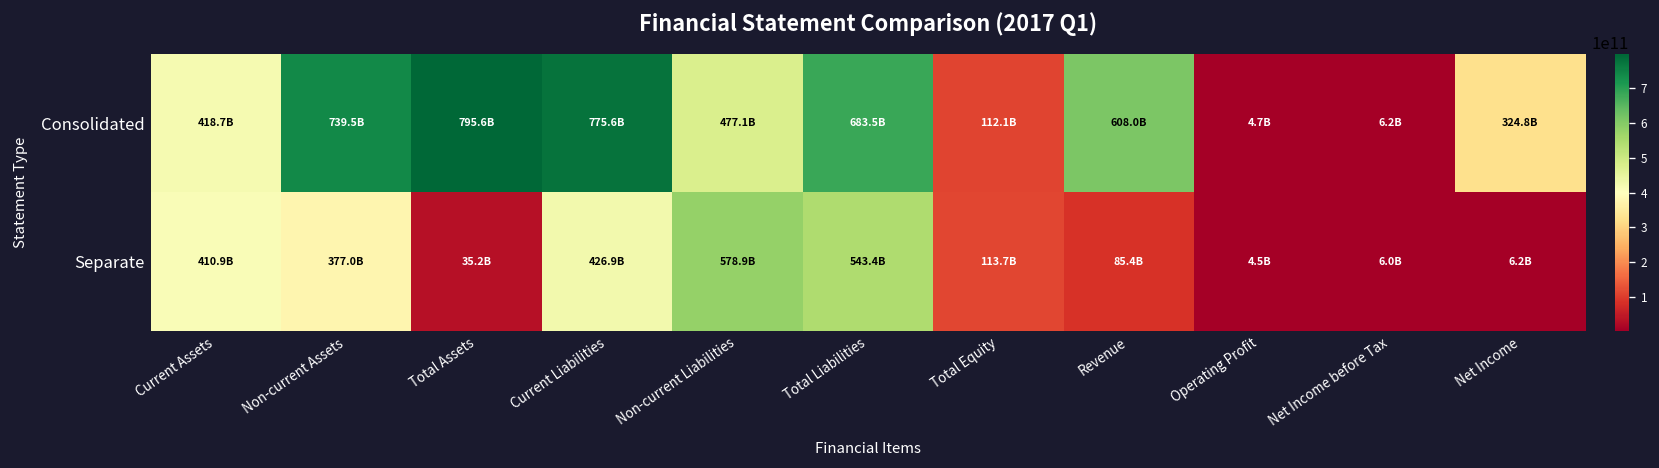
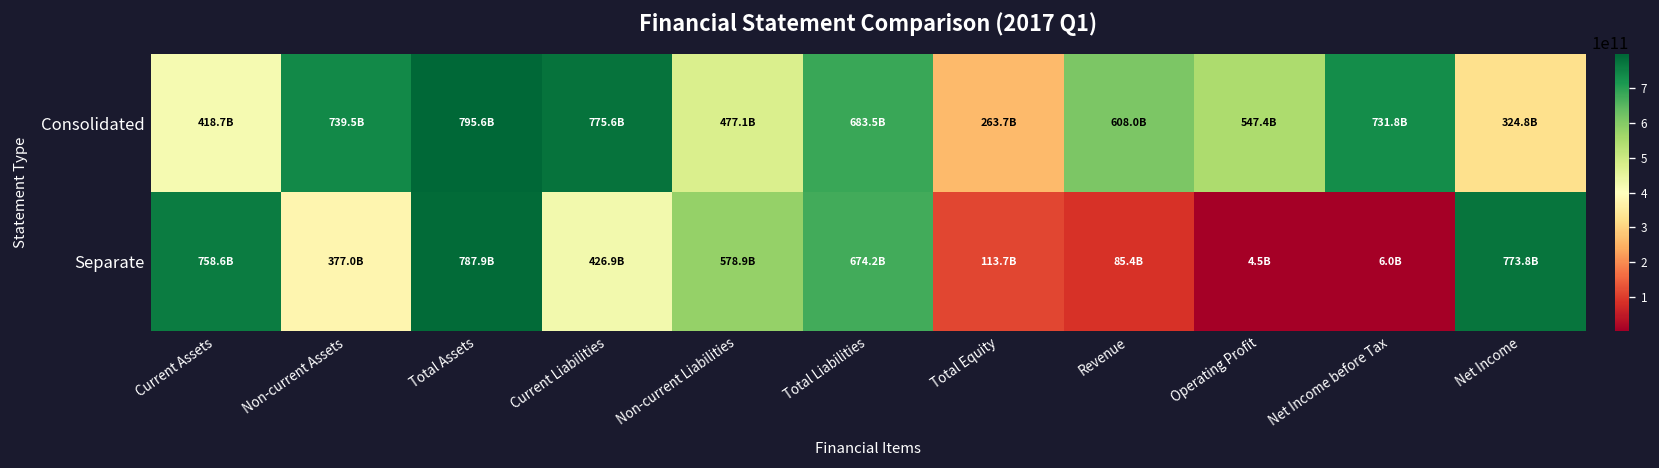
Consolidated, Total Equity: 112.1B -> 263.7B
Consolidated, Operating Profit: 4.7B -> 547.4B
Consolidated, Net Income before Tax: 6.2B -> 731.8B
Separate, Current Assets: 410.9B -> 758.6B
Separate, Total Assets: 35.2B -> 787.9B
Separate, Total Liabilities: 543.4B -> 674.2B
Separate, Net Income: 6.2B -> 773.8B
